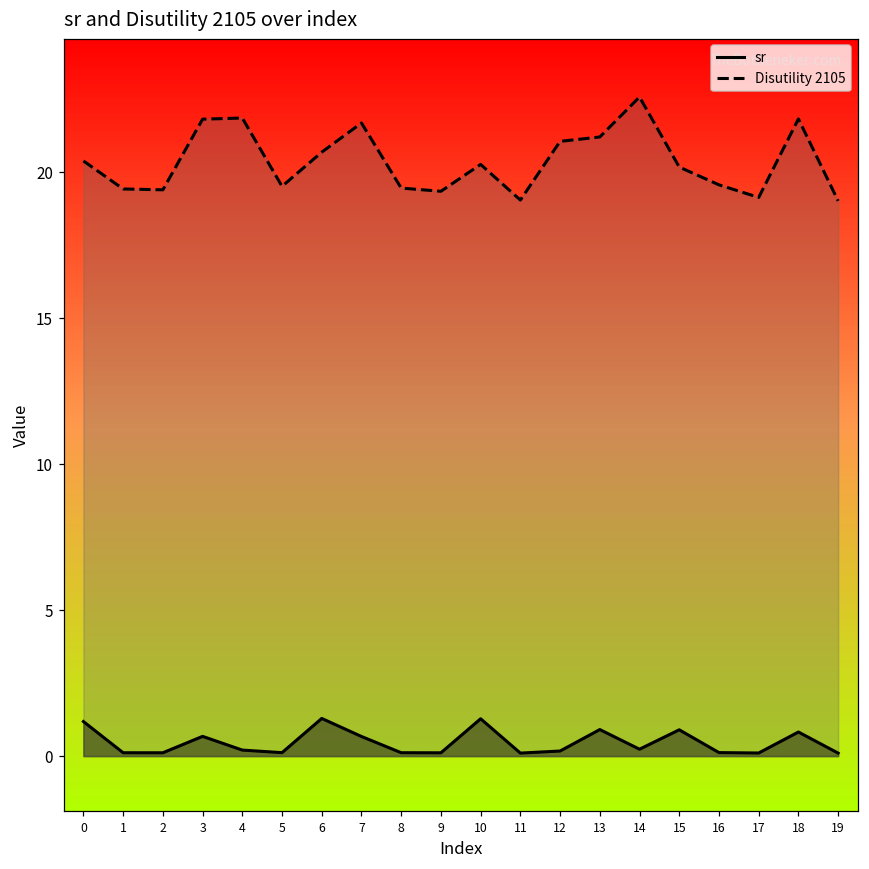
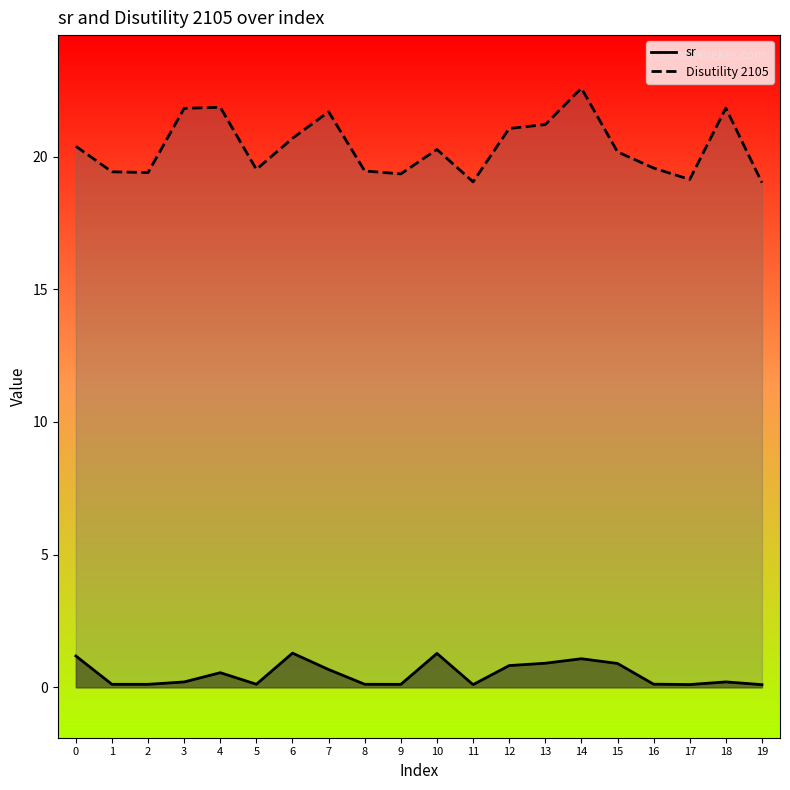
sr, 3: 0.7 -> 0.2
sr, 4: 0.2 -> 0.6
sr, 12: 0.2 -> 0.8
sr, 14: 0.2 -> 1.1
sr, 18: 0.8 -> 0.2
